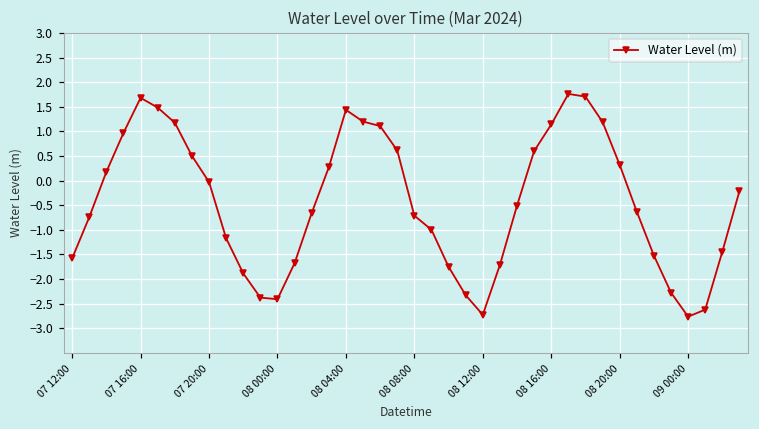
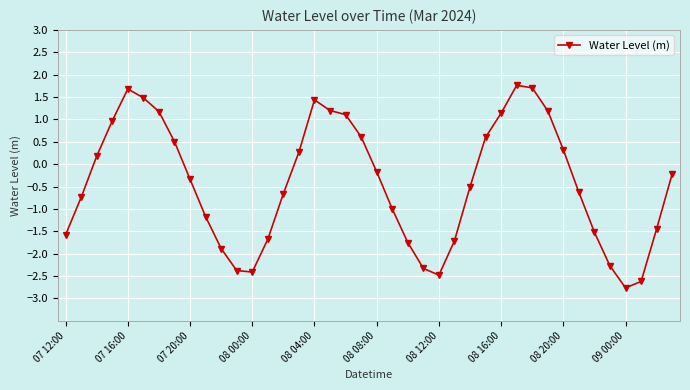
07 20:00: 0.0 -> -0.3
08 08:00: -0.7 -> -0.2
08 12:00: -2.7 -> -2.5
